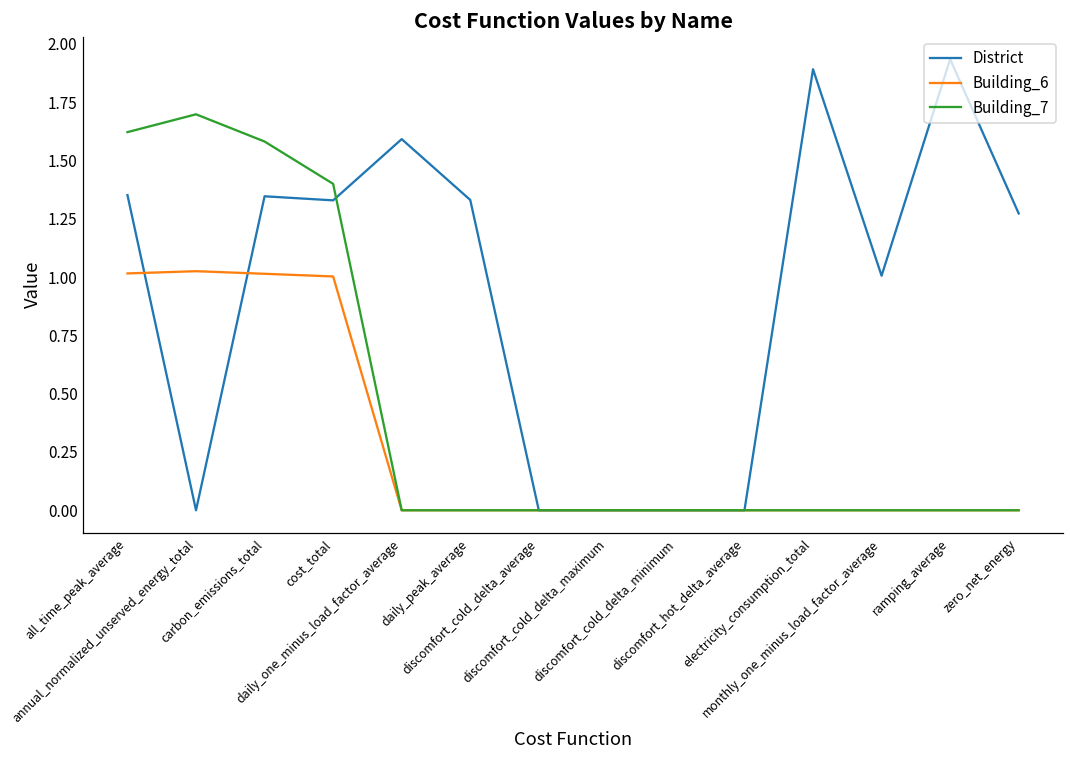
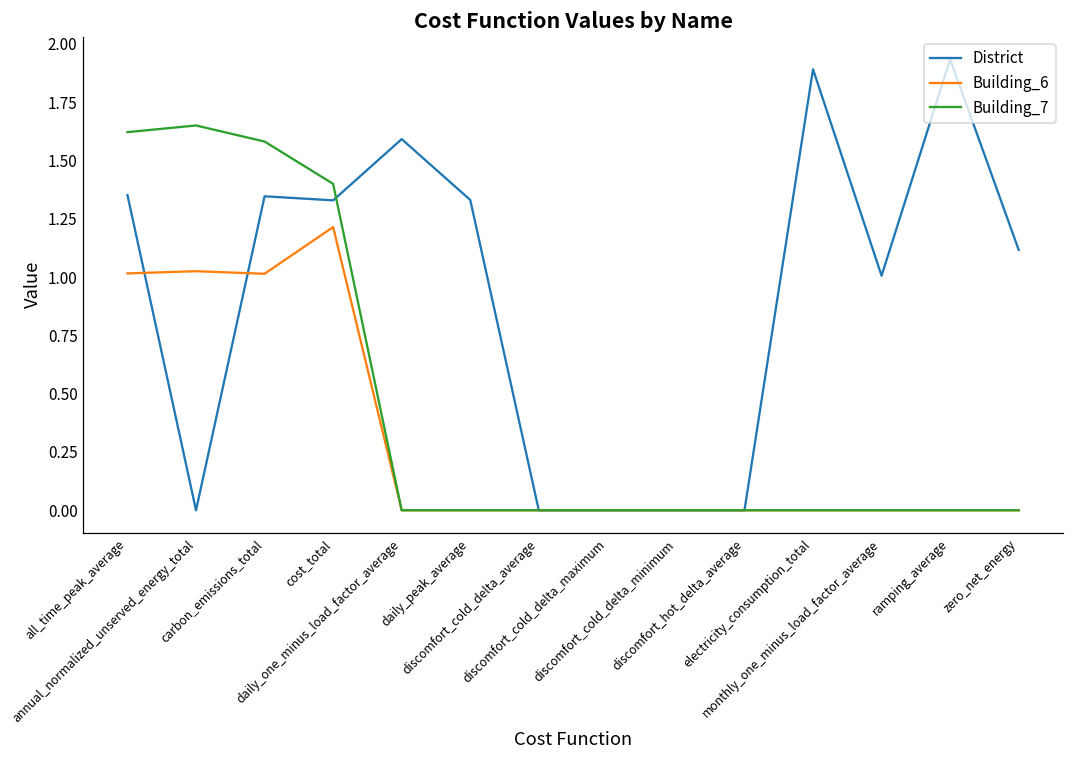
Building_7, annual_normalized_unserved_energy_total: 1.70 -> 1.65
Building_6, cost_total: 1.00 -> 1.21
District, zero_net_energy: 1.27 -> 1.12
